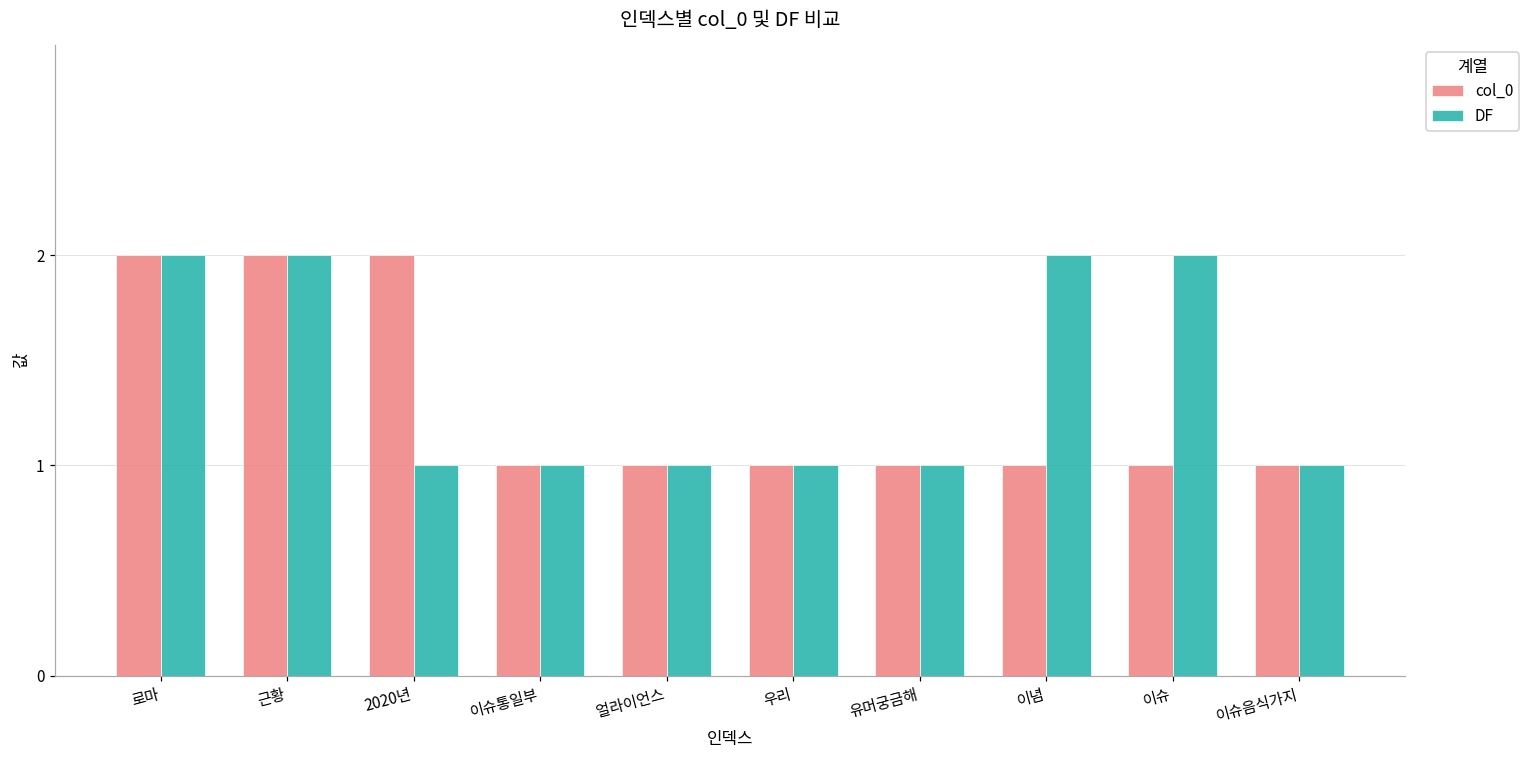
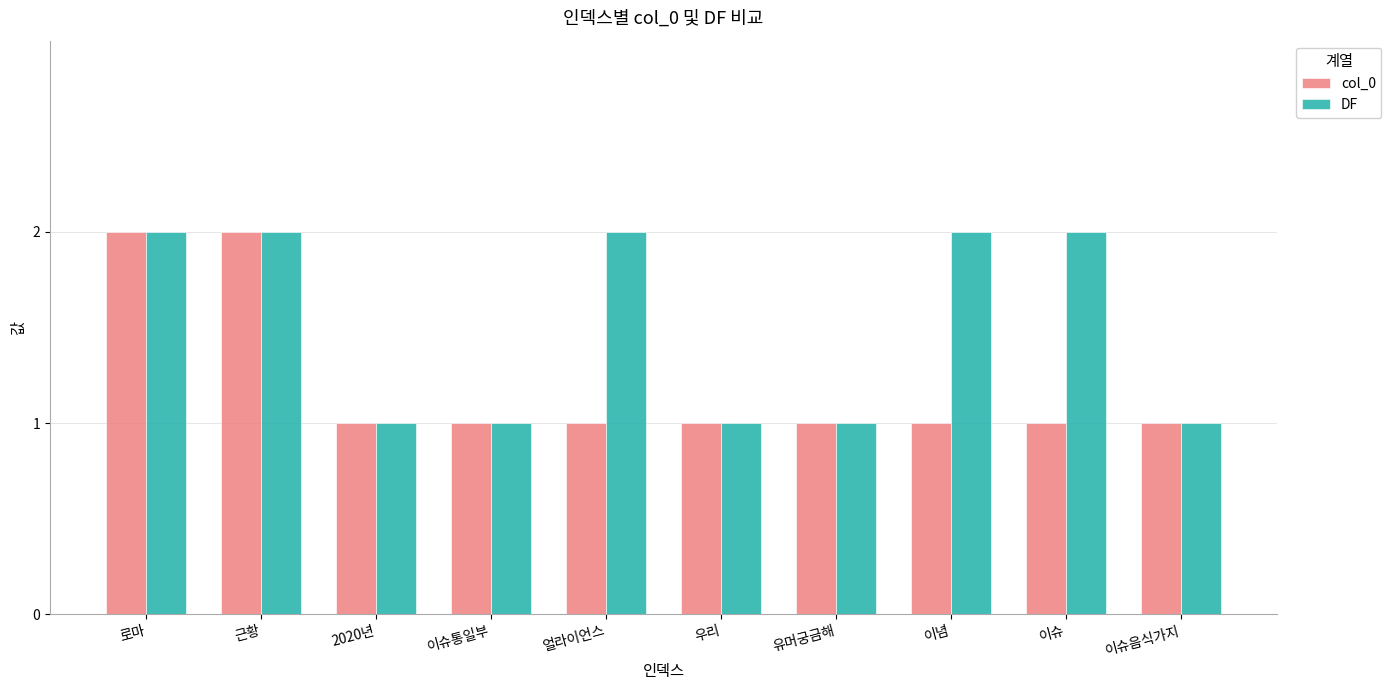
col_0, 2020년: 2 -> 1
DF, 얼라이언스: 1 -> 2
